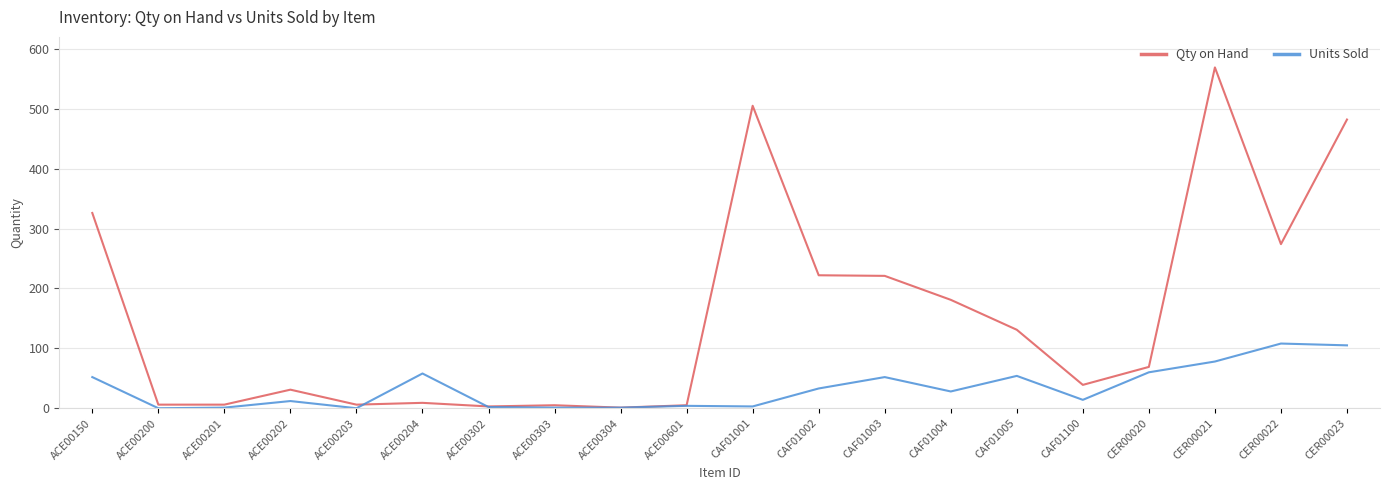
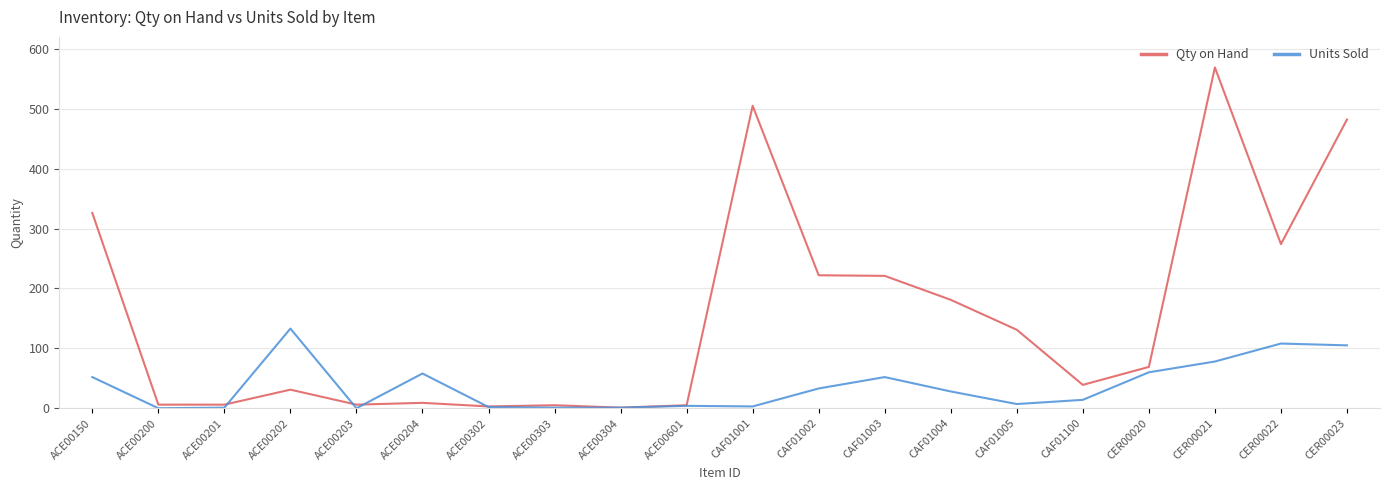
Units Sold, ACE00202: 10 -> 130
Units Sold, CAF01005: 50 -> 10
